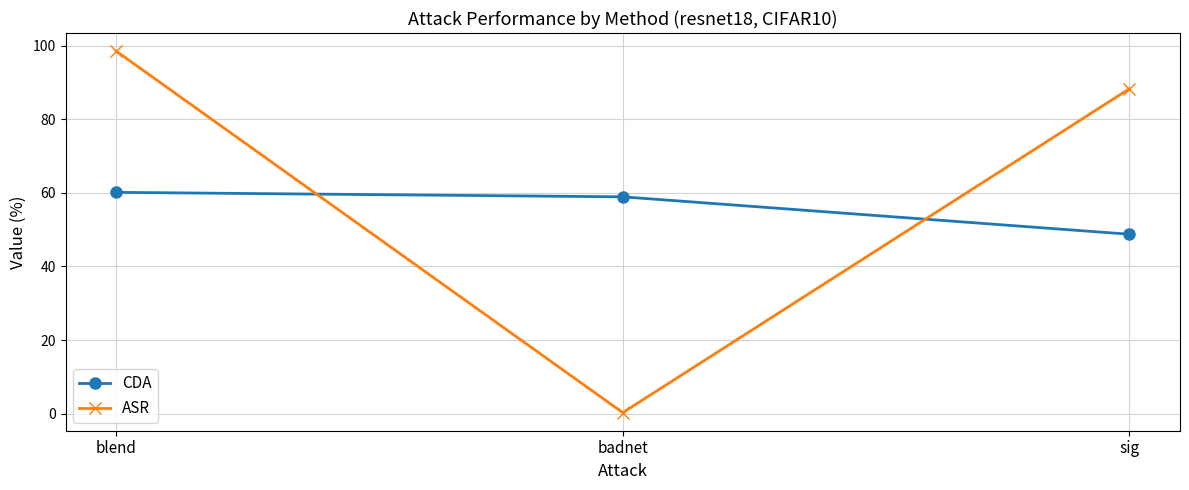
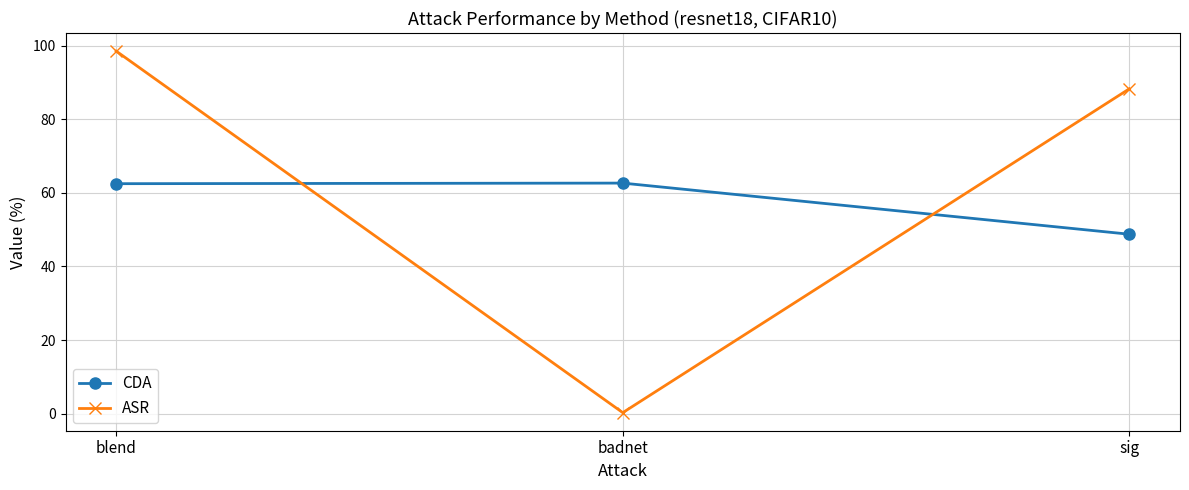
CDA, blend: 60 -> 62
CDA, badnet: 59 -> 63
